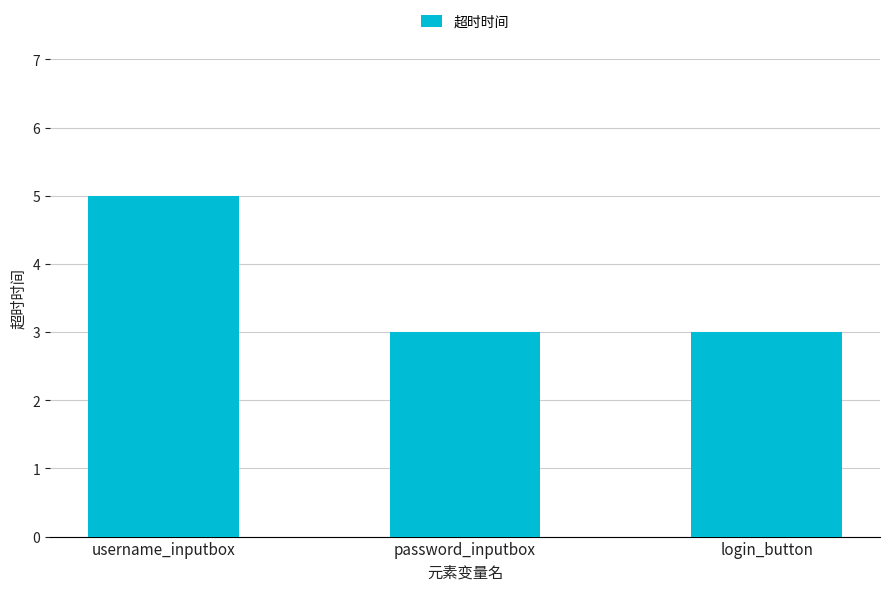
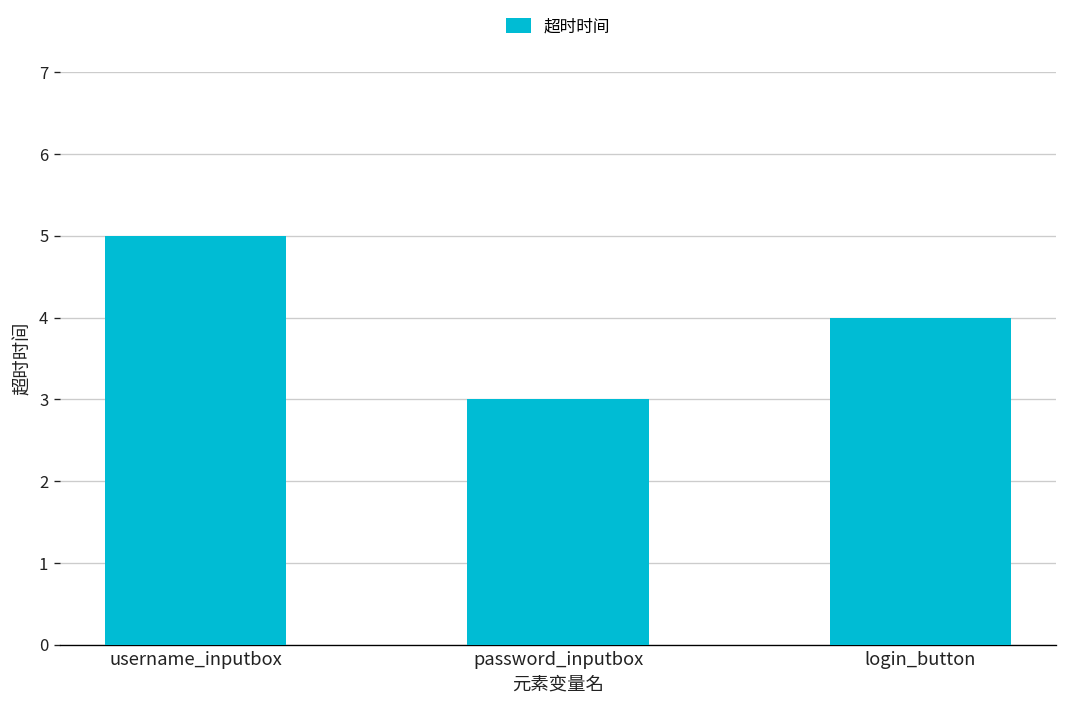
login_button: 3 -> 4
